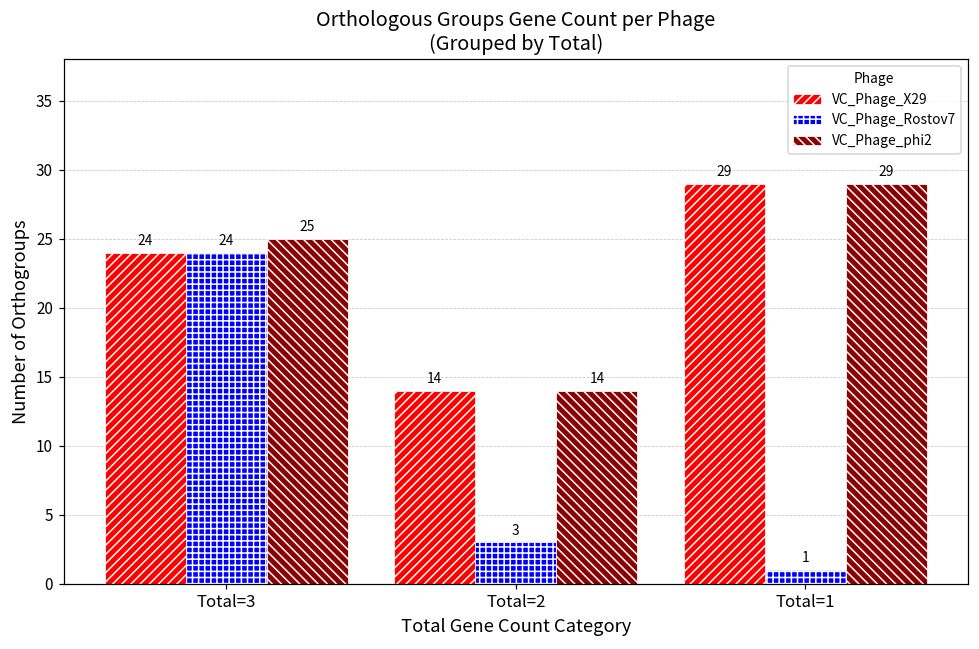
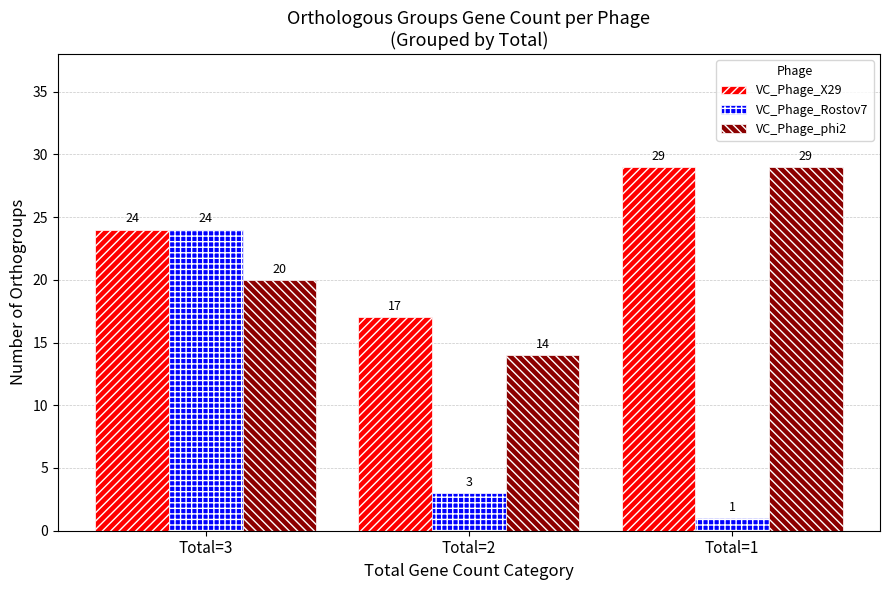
VC_Phage_phi2, Total=3: 25 -> 20
VC_Phage_X29, Total=2: 14 -> 17
